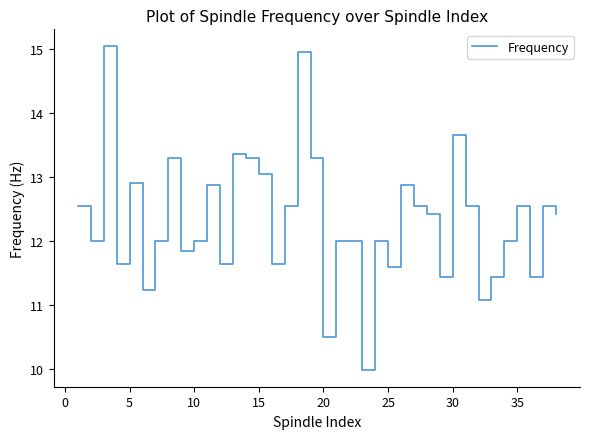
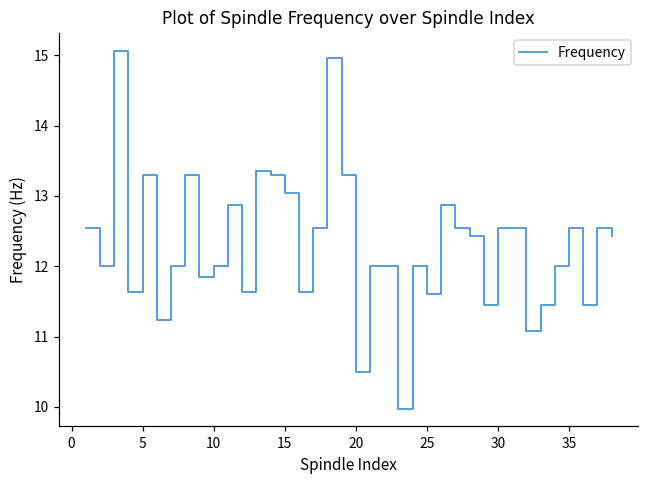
5: 12.9 -> 13.3
30: 13.7 -> 12.5
